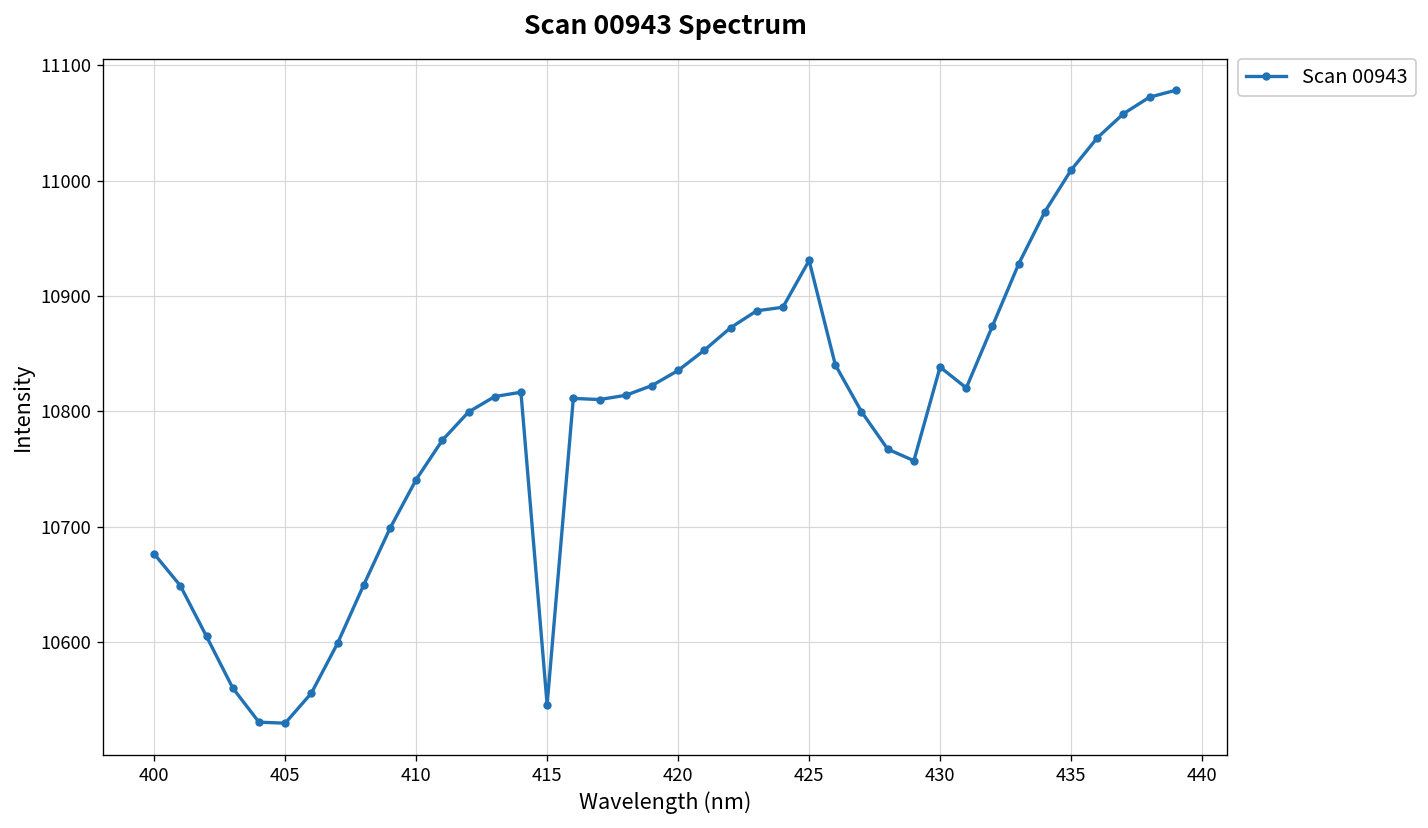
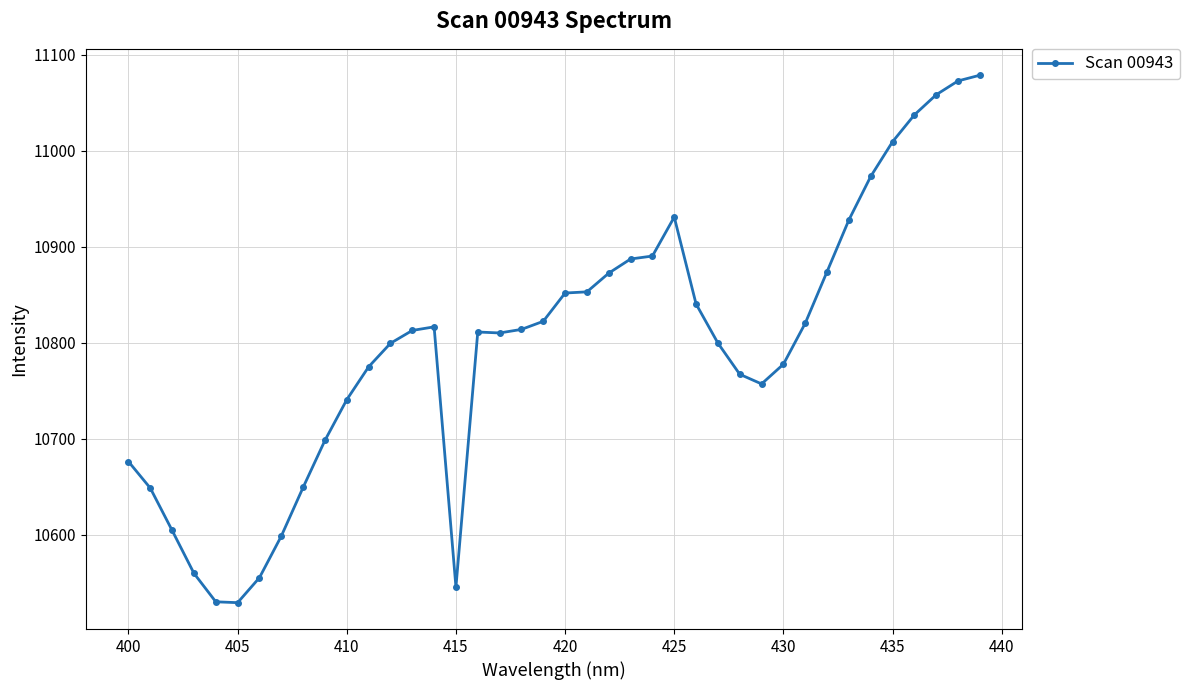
420: 10840 -> 10850
430: 10840 -> 10780
